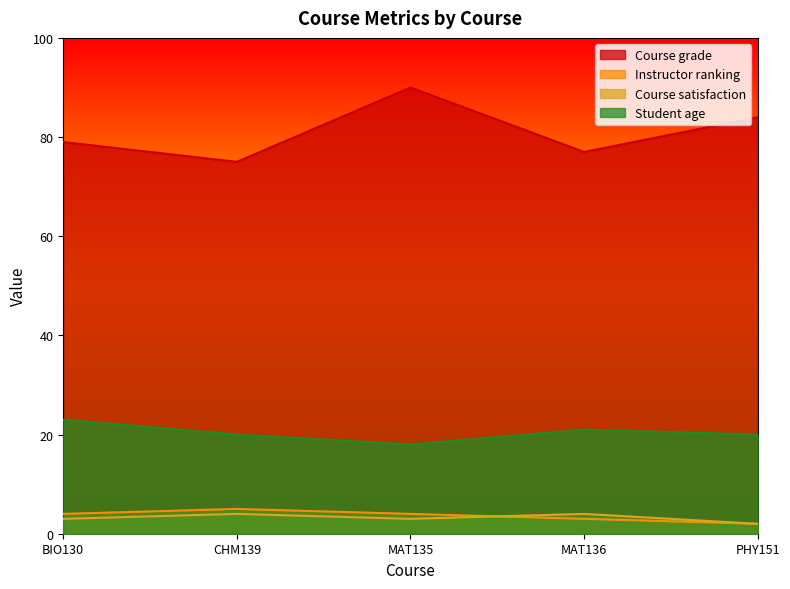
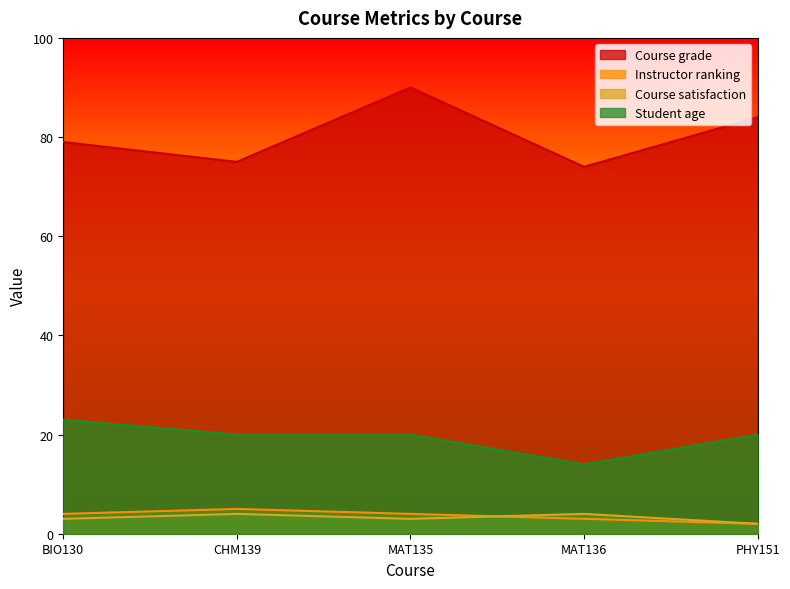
Student age, MAT135: 18 -> 20
Course grade, MAT136: 77 -> 74
Student age, MAT136: 21 -> 14
